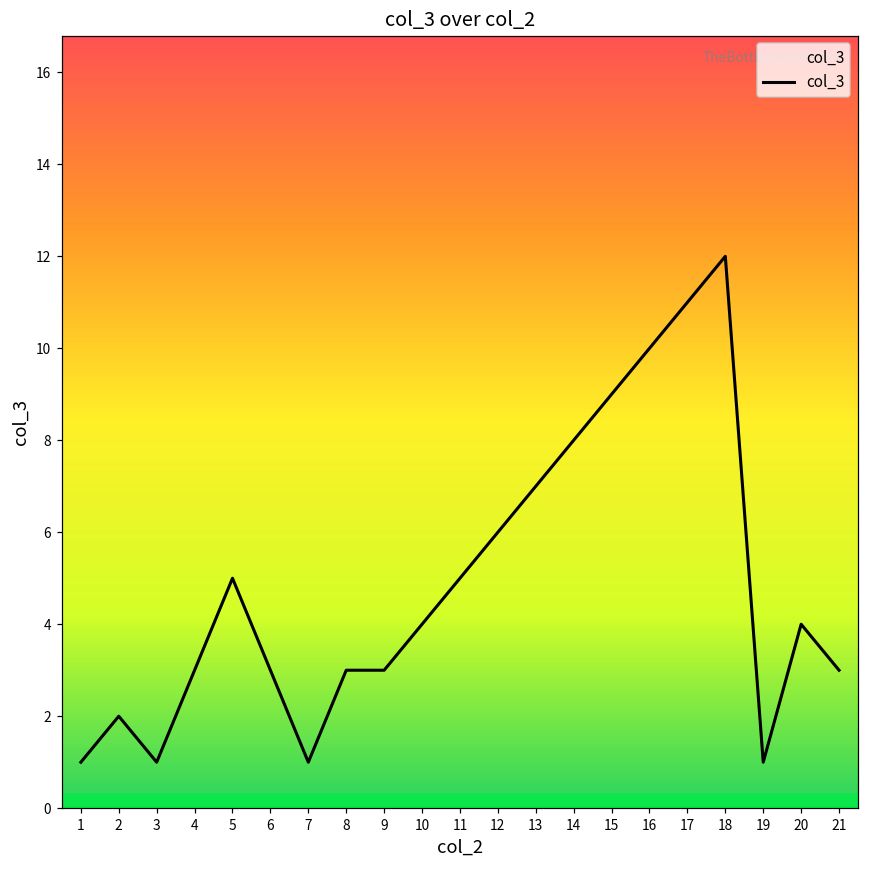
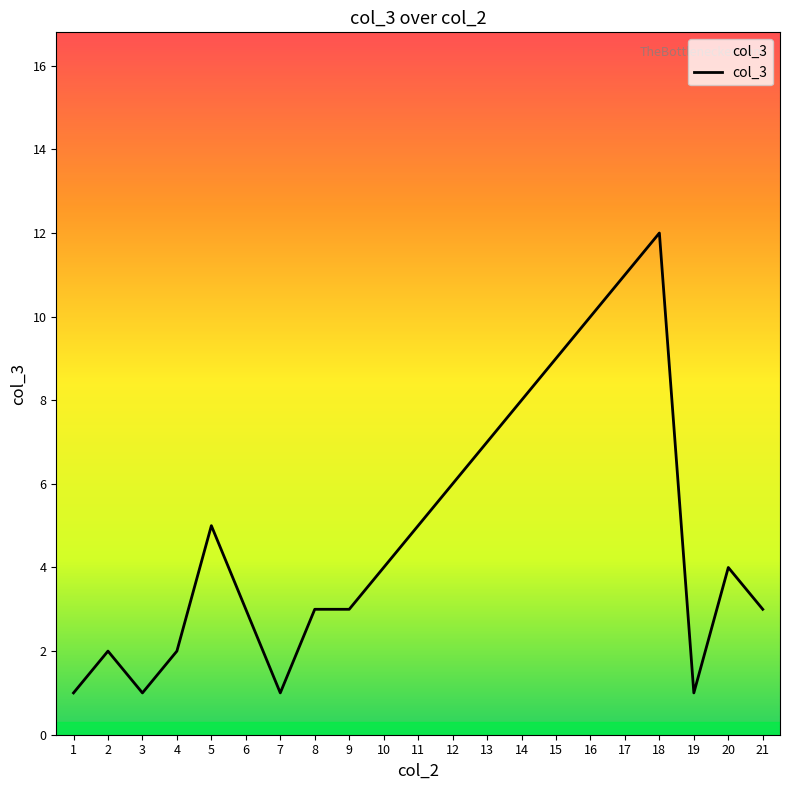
4: 3 -> 2
